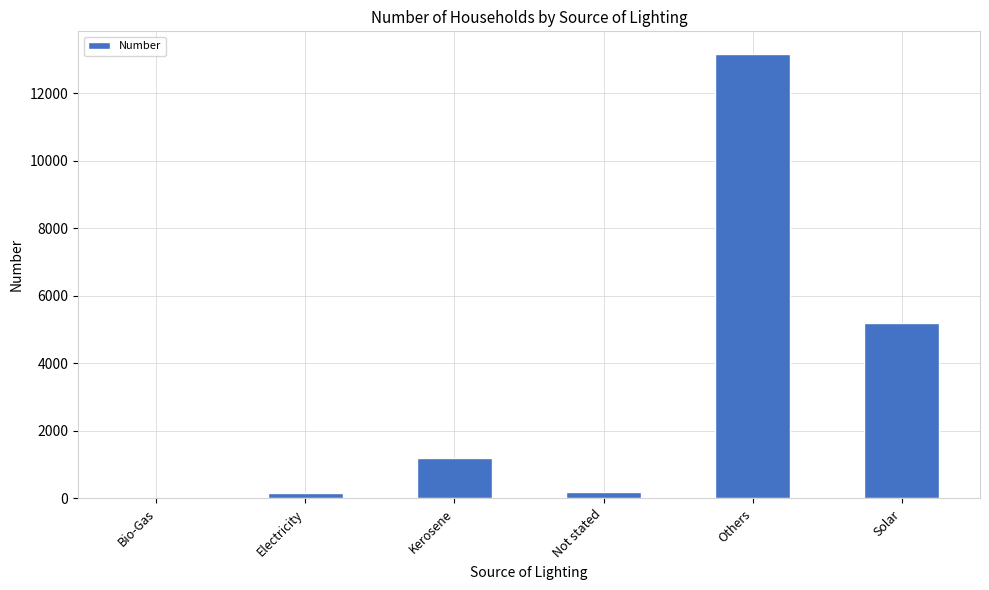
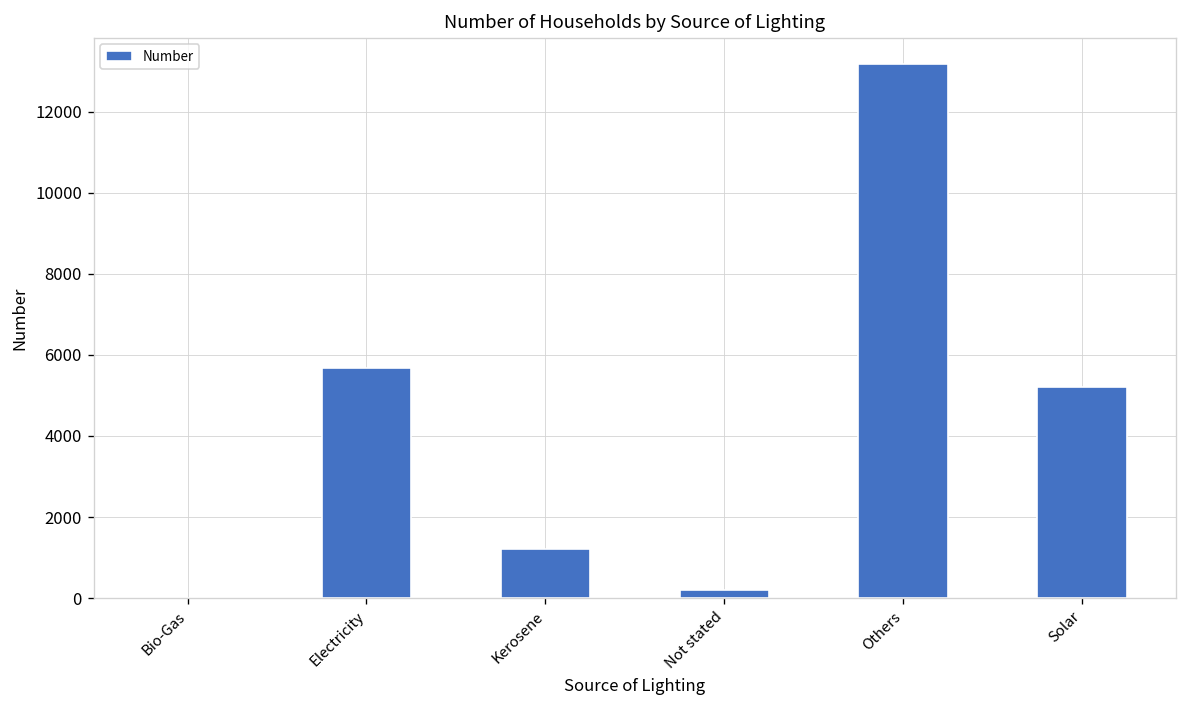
Electricity: 200 -> 5700
